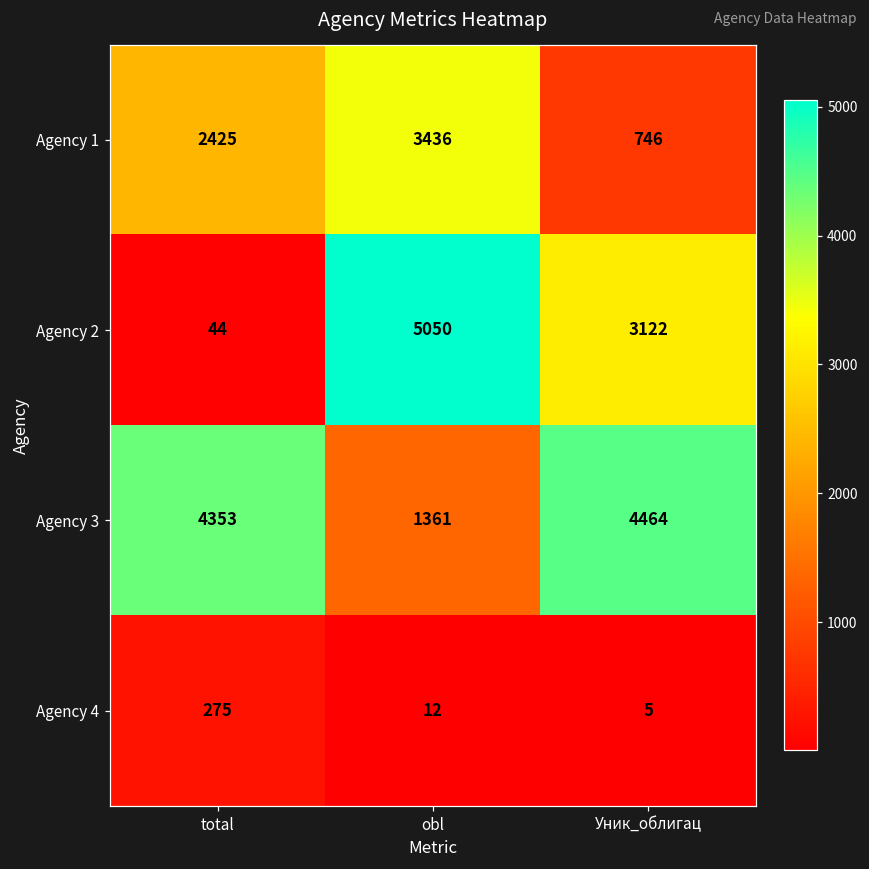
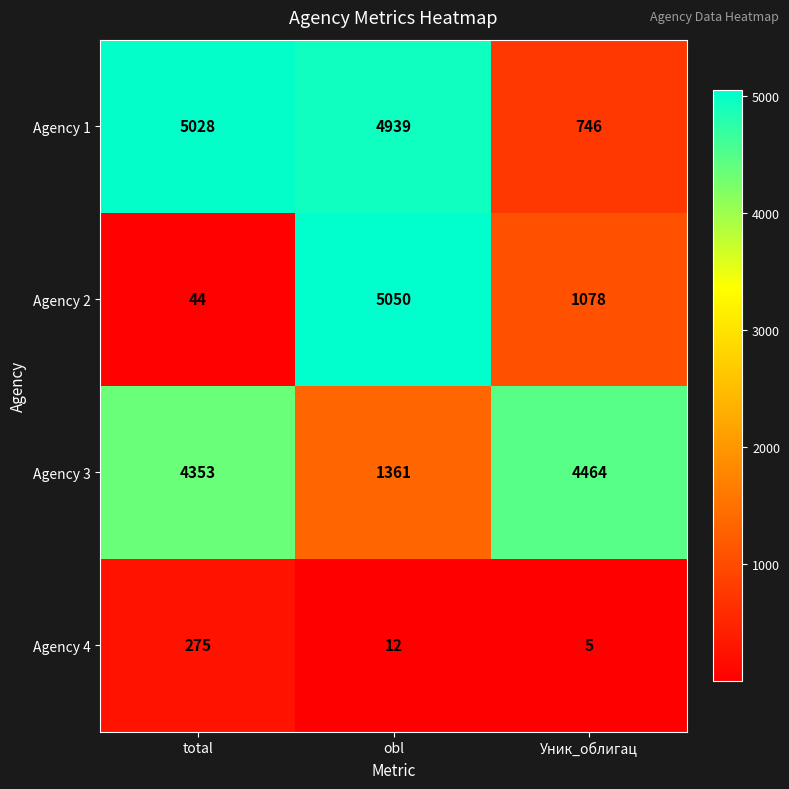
Agency 1, total: 2425 -> 5028
Agency 1, obl: 3436 -> 4939
Agency 2, Уник_облигац: 3122 -> 1078
